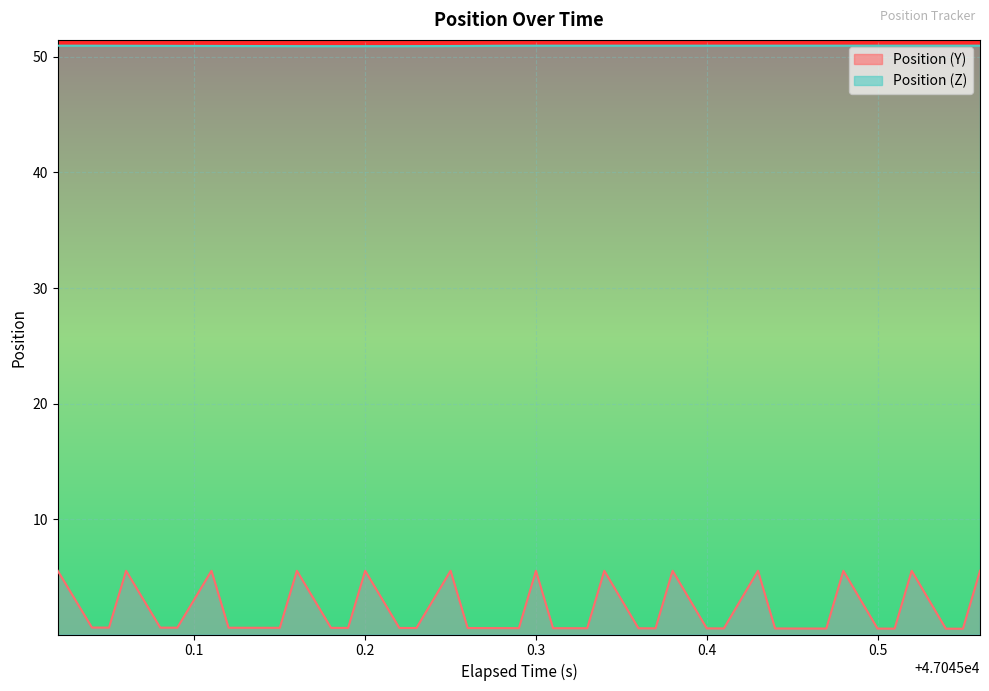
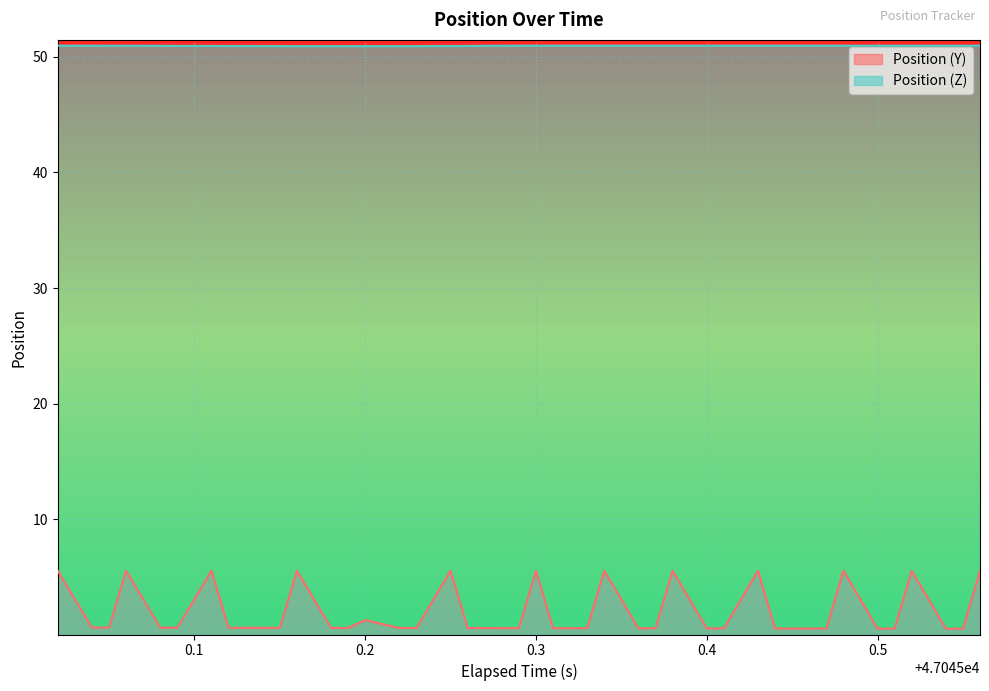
Position (Y), 0.2: 5.5 -> 1.2
